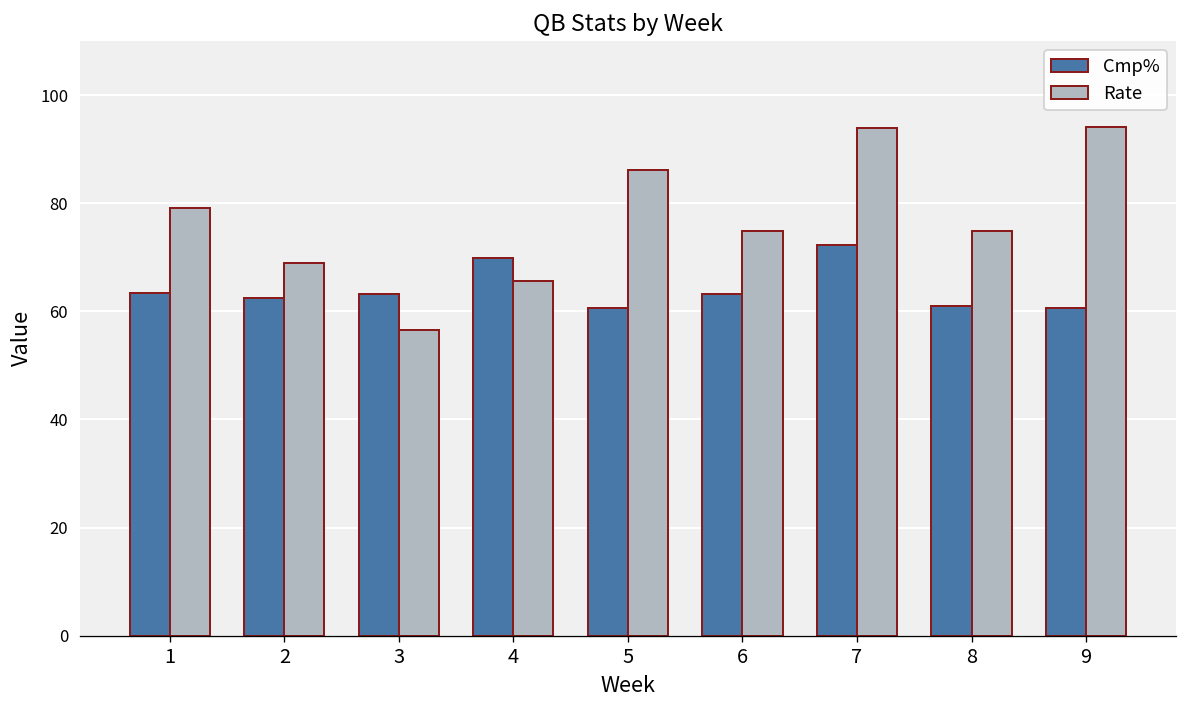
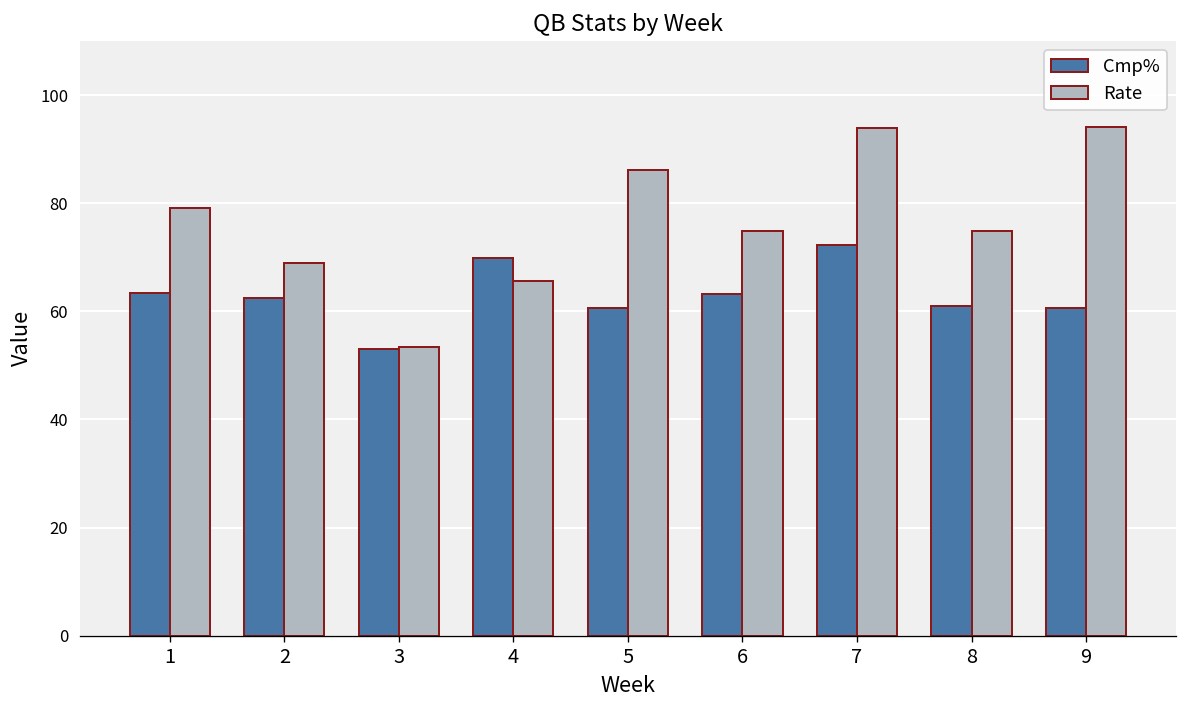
Cmp%, 3: 63 -> 53
Rate, 3: 57 -> 54
